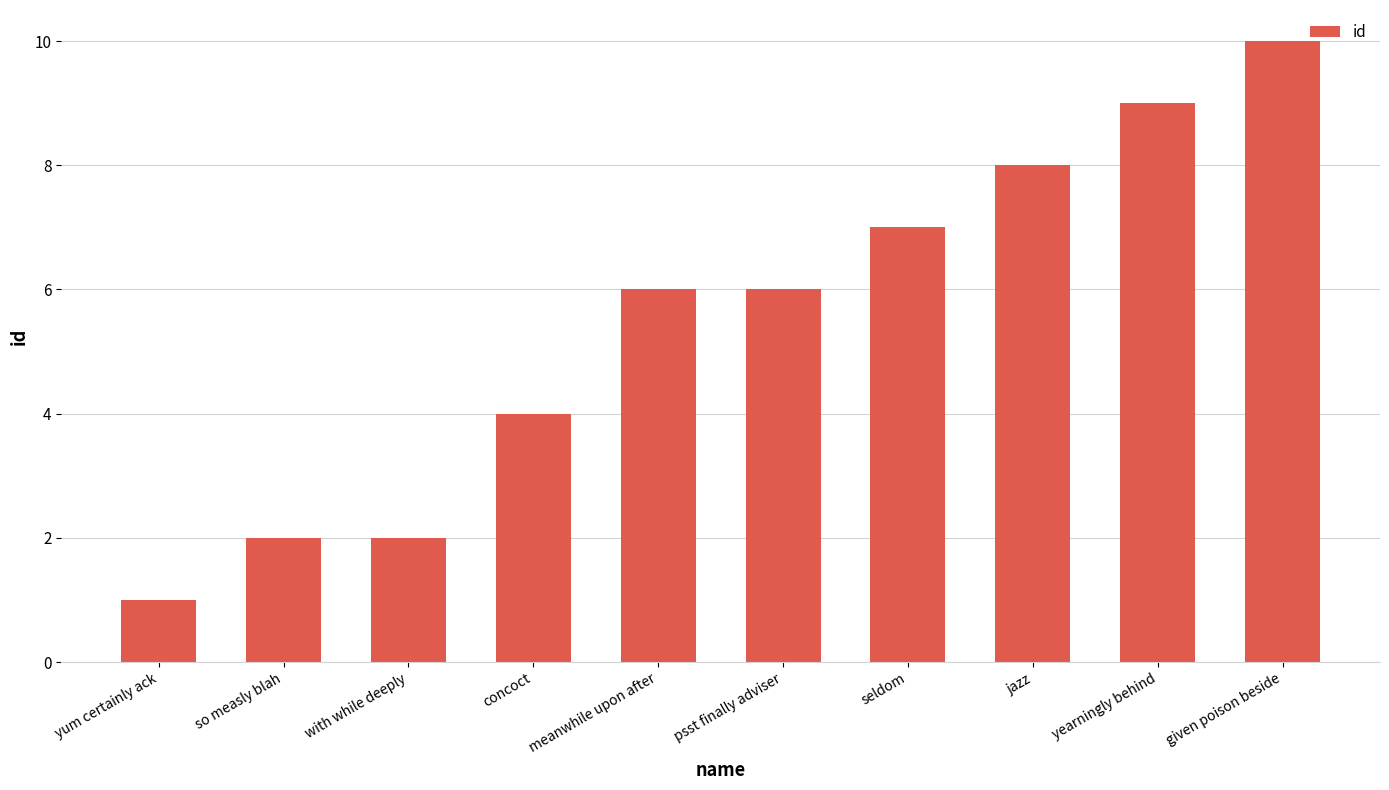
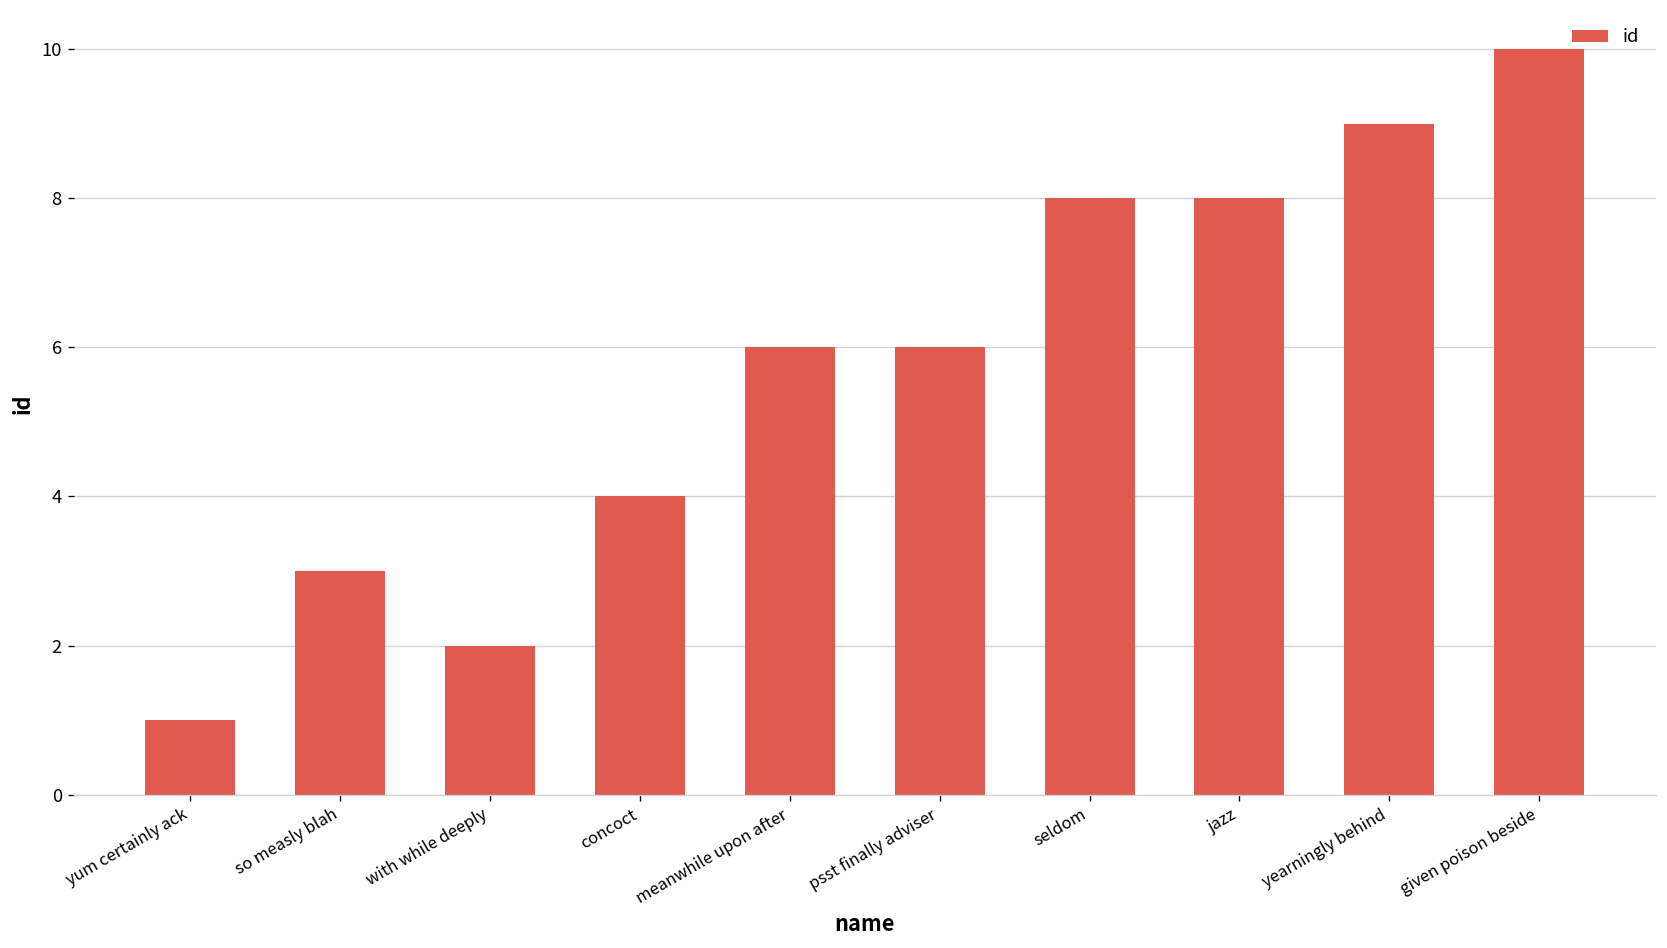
so measly blah: 2 -> 3
seldom: 7 -> 8
